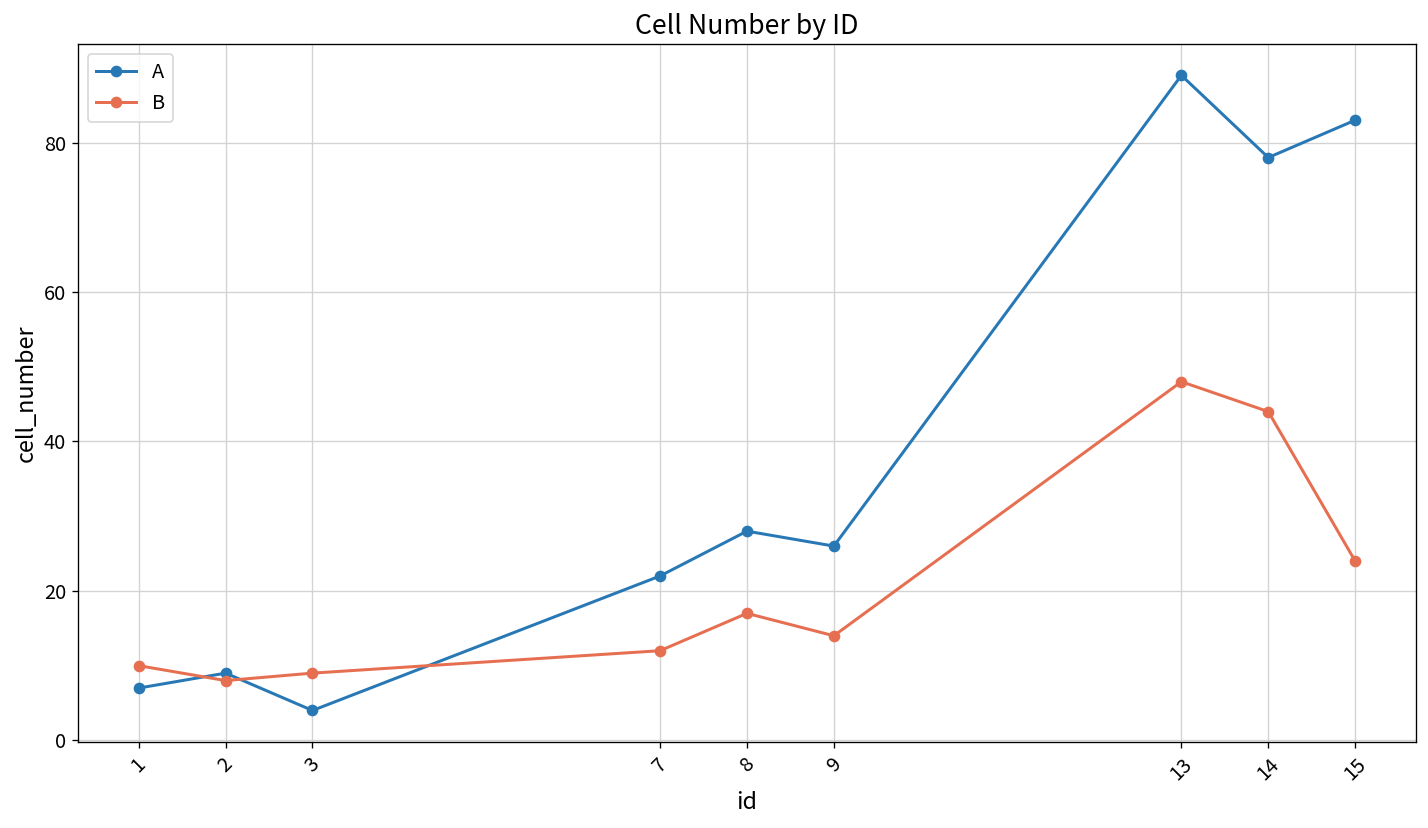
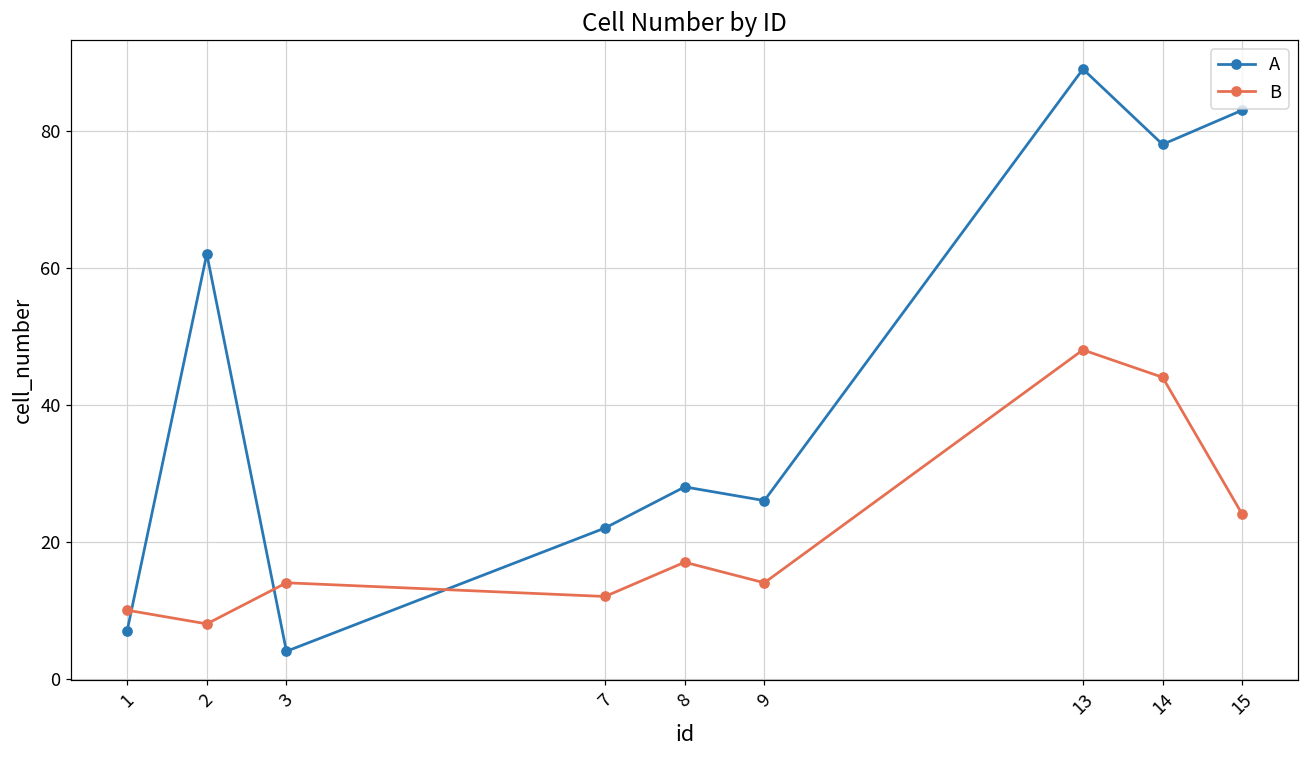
A, 2: 9 -> 62
B, 3: 9 -> 14
